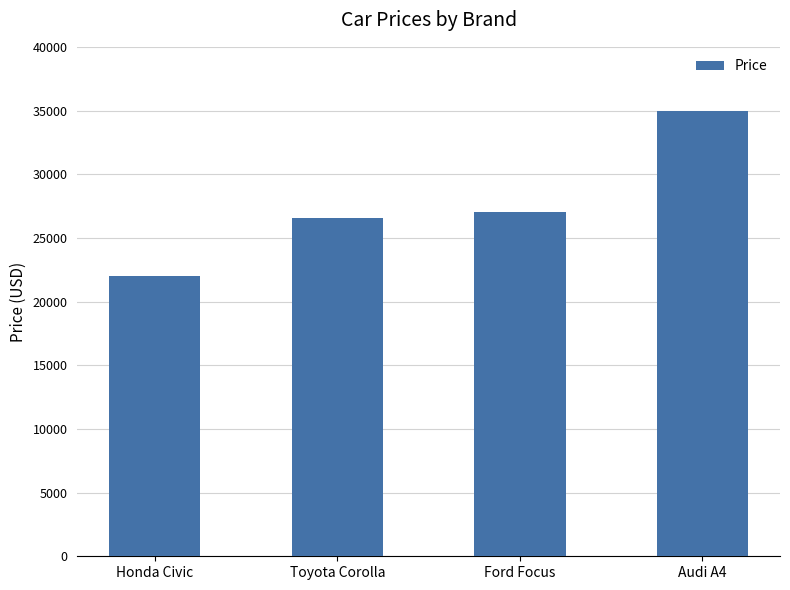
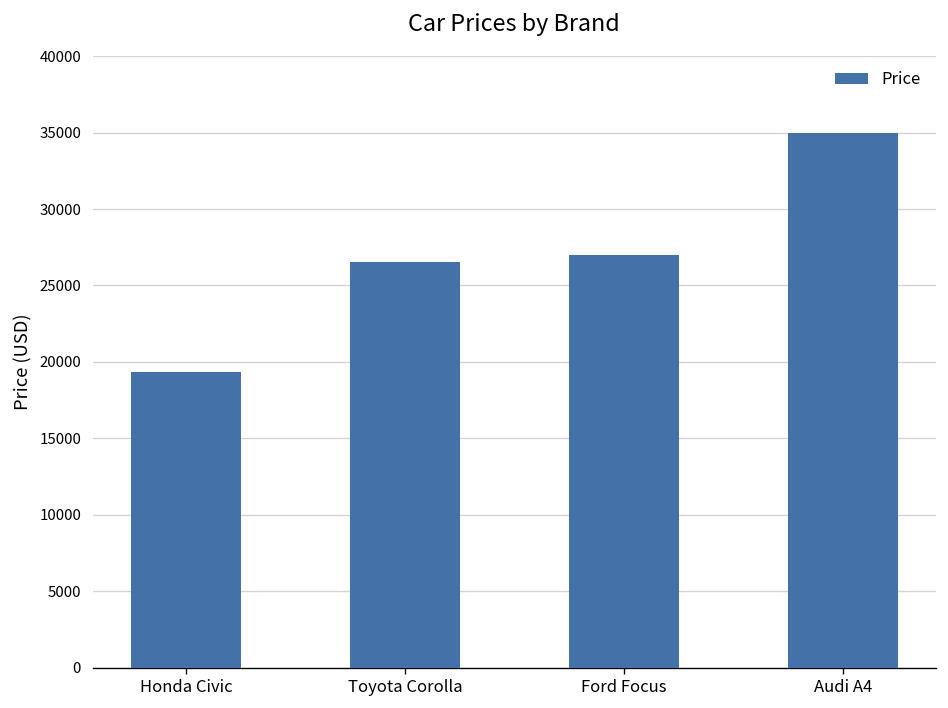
Honda Civic: 22000 -> 19300
